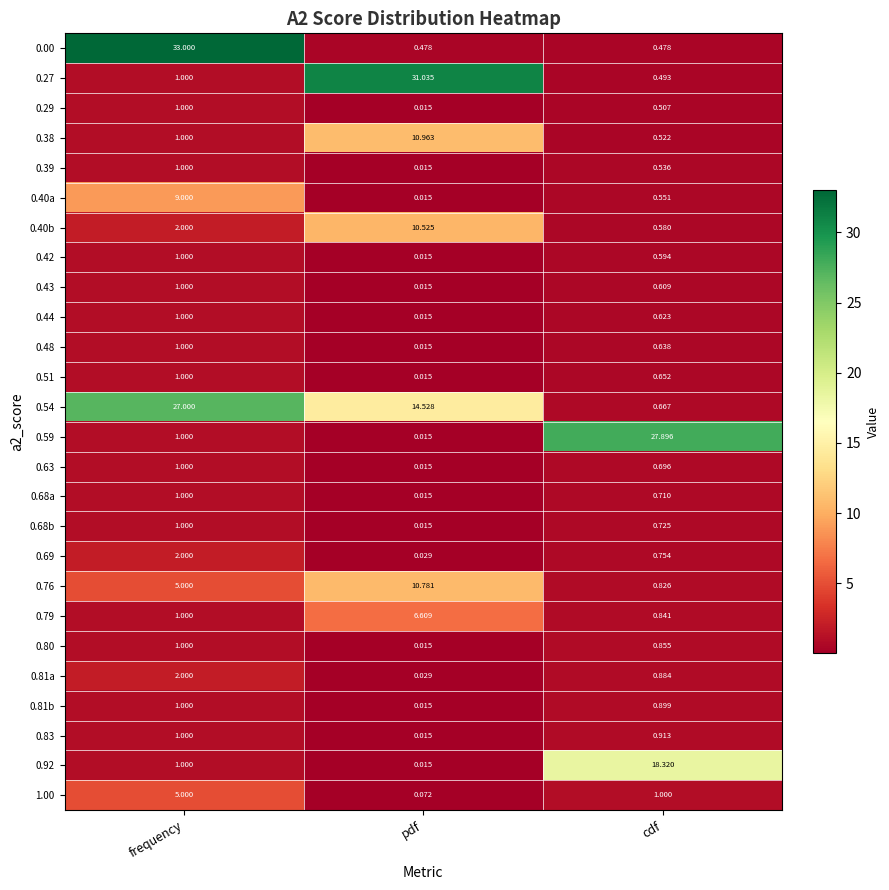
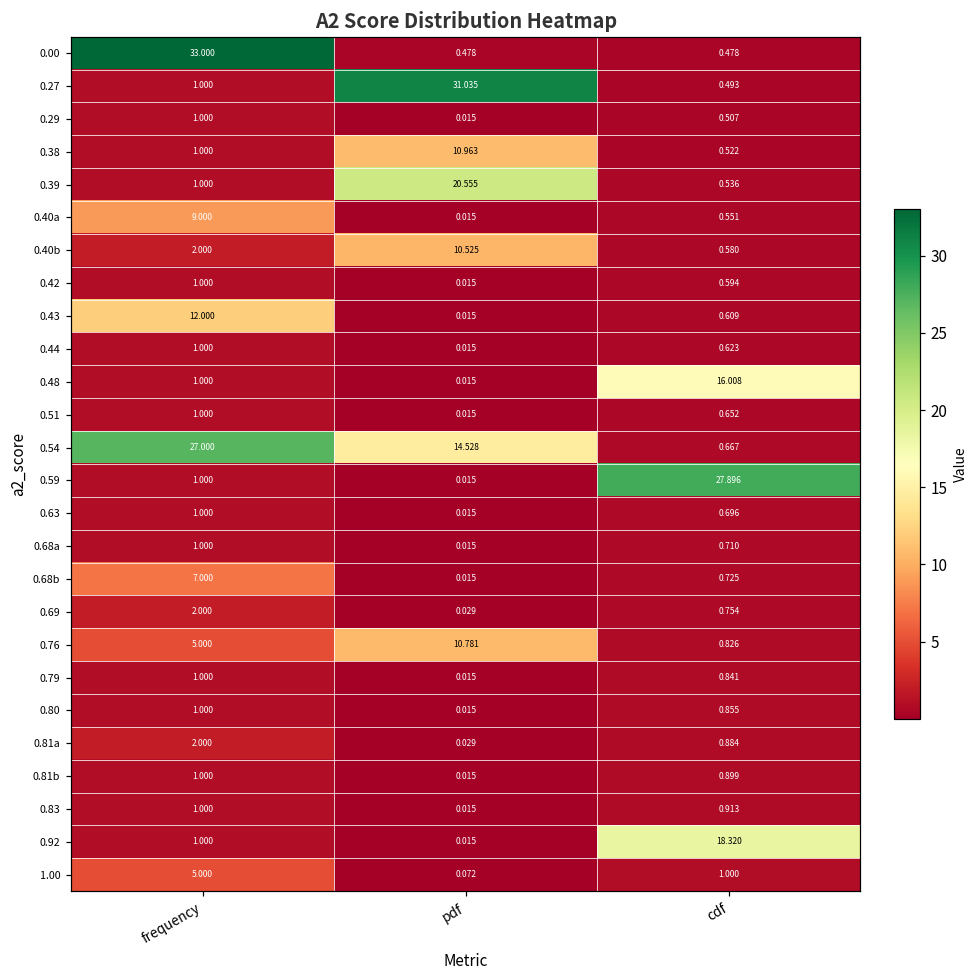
0.39, pdf: 0.015 -> 20.555
0.43, frequency: 1.000 -> 12.000
0.48, cdf: 0.638 -> 16.008
0.68b, frequency: 1.000 -> 7.000
0.79, pdf: 6.609 -> 0.015
